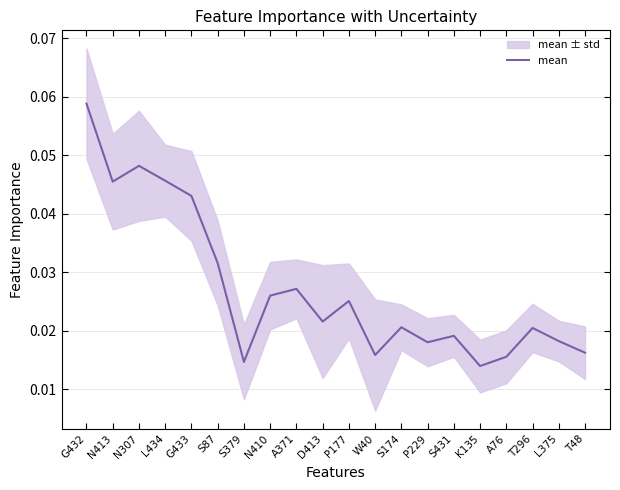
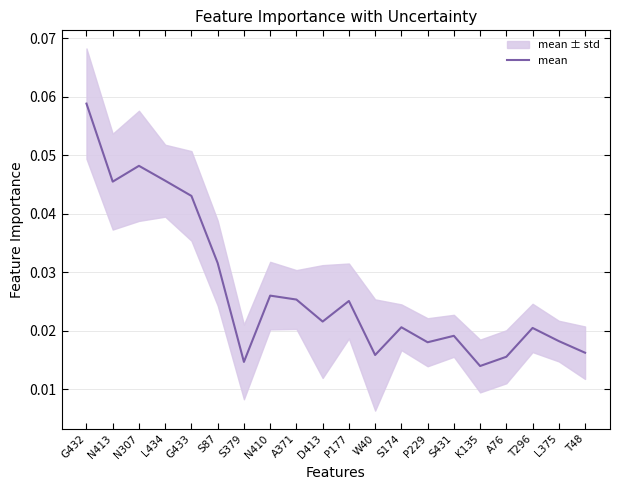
mean, A371: 0.027 -> 0.025
